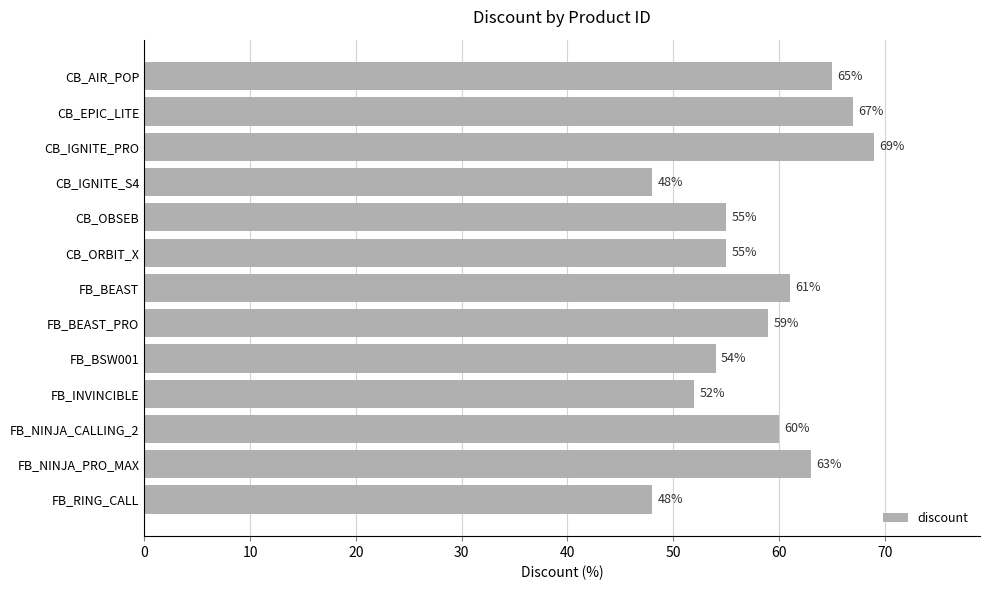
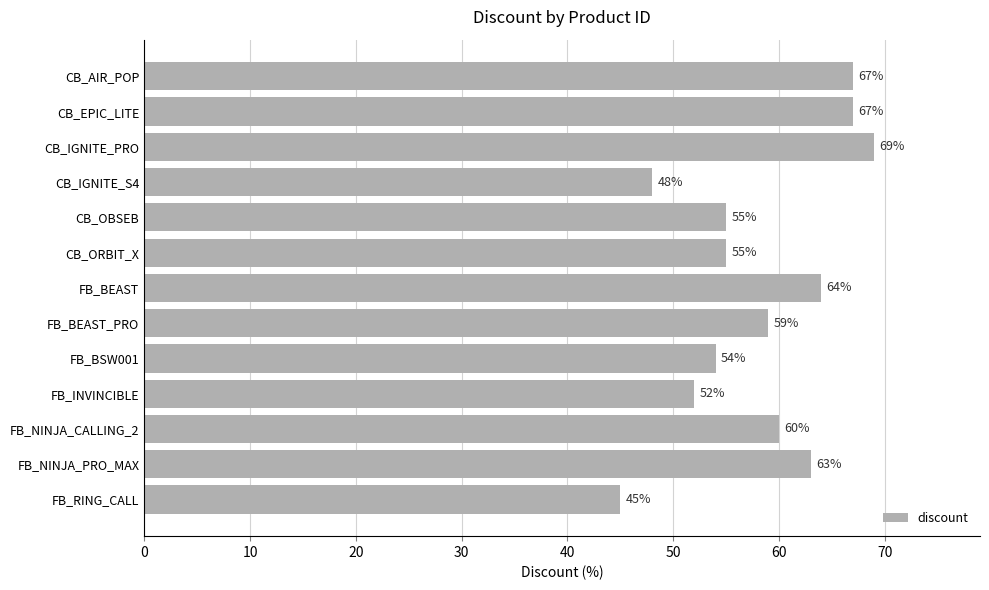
CB_AIR_POP: 65% -> 67%
FB_BEAST: 61% -> 64%
FB_RING_CALL: 48% -> 45%
